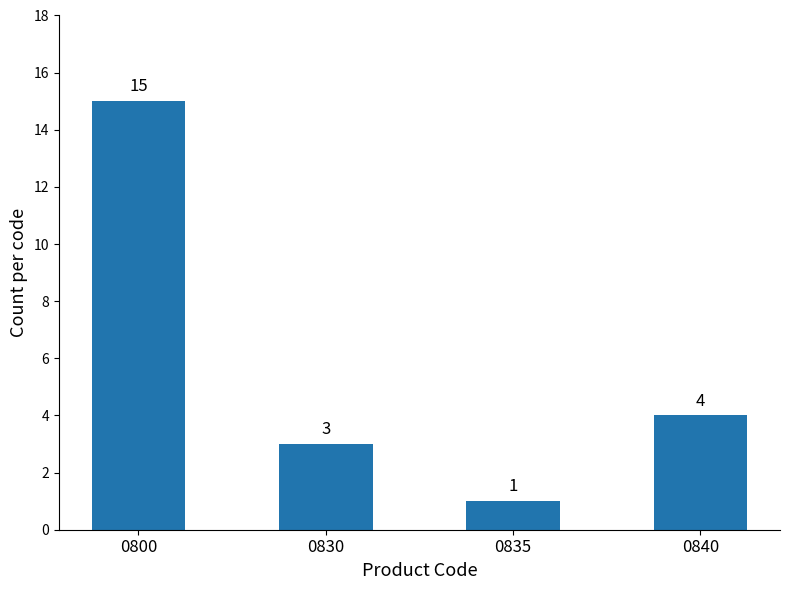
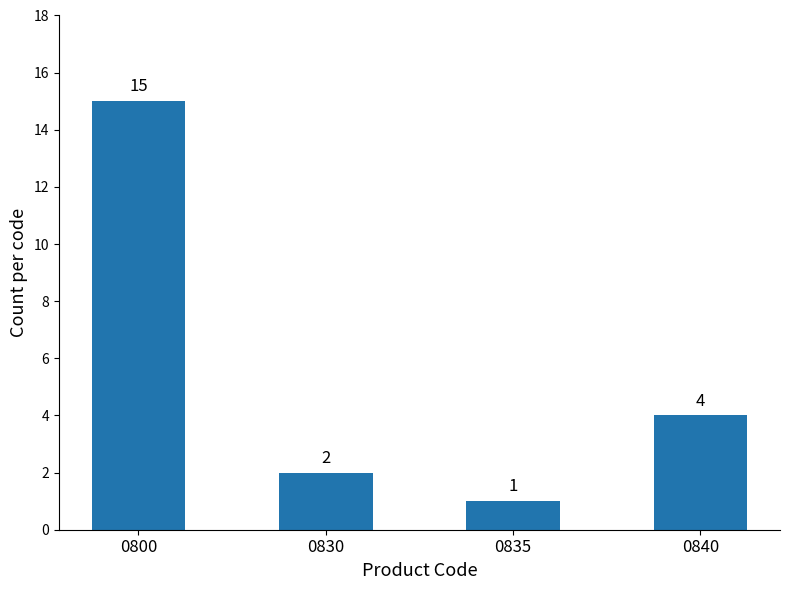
0830: 3 -> 2
